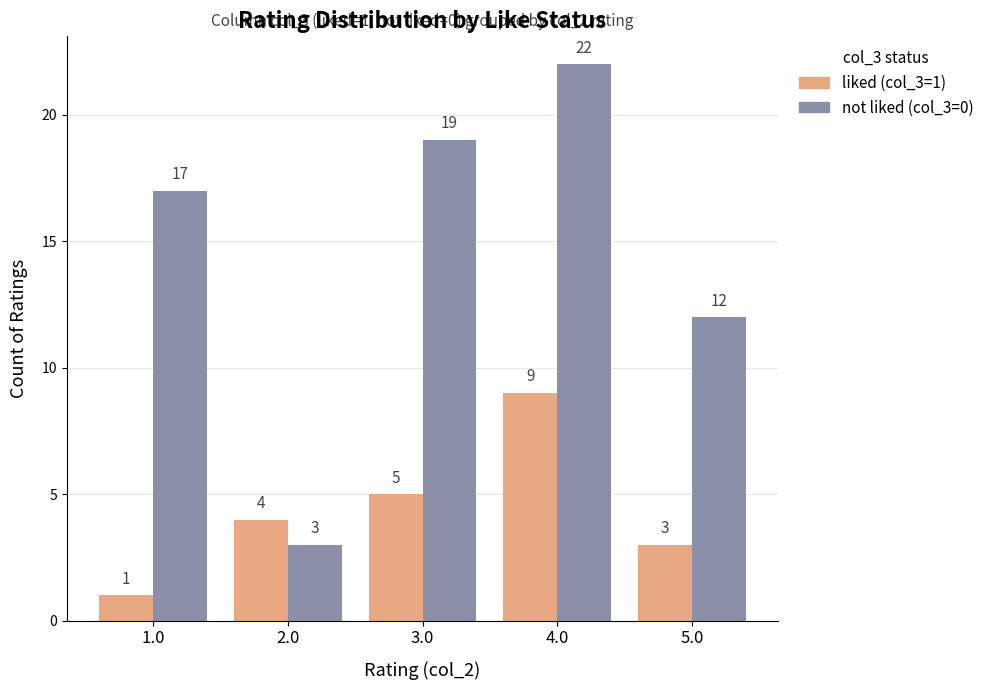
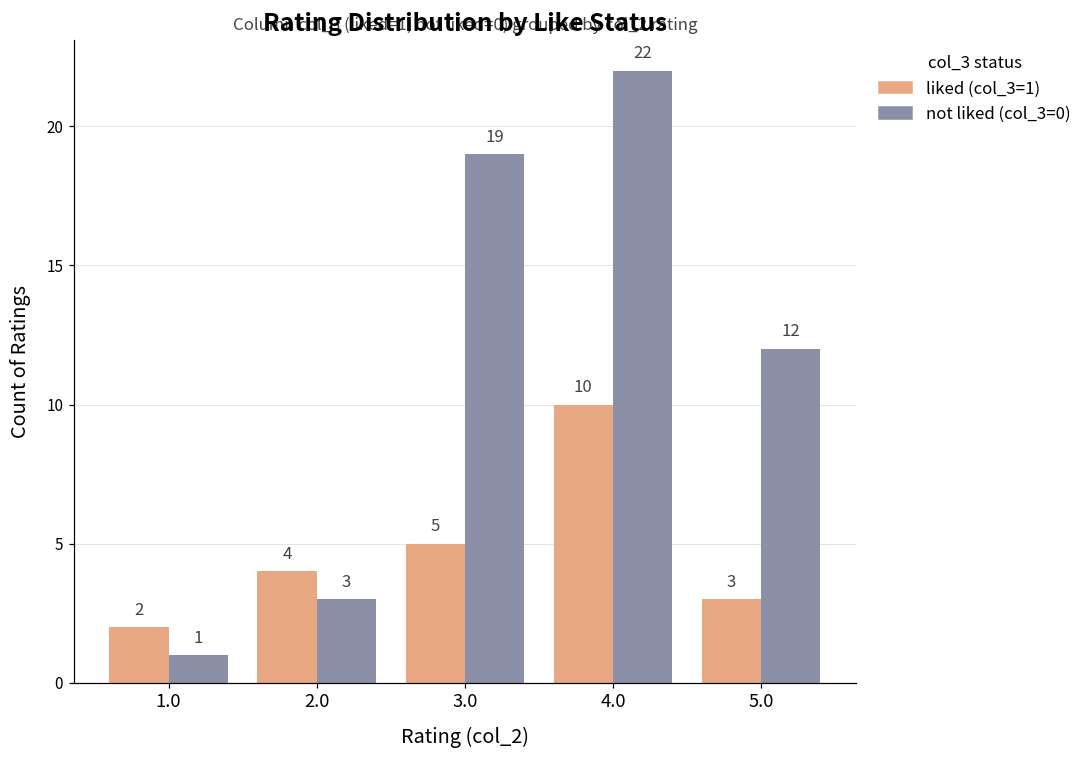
liked (col_3=1), 1.0: 1 -> 2
not liked (col_3=0), 1.0: 17 -> 1
liked (col_3=1), 4.0: 9 -> 10
